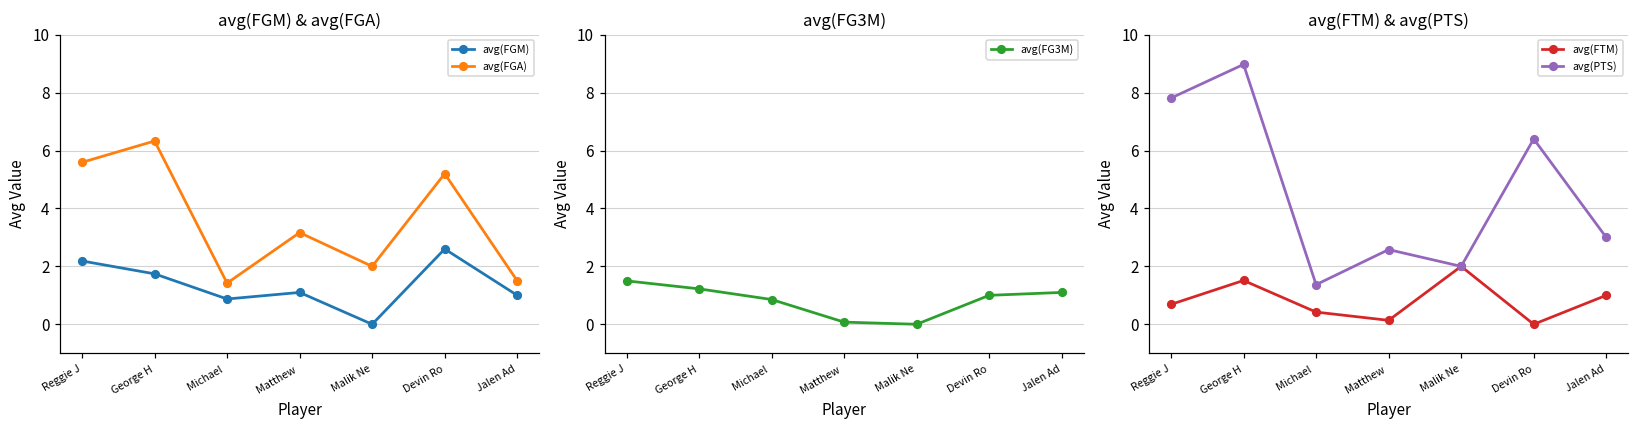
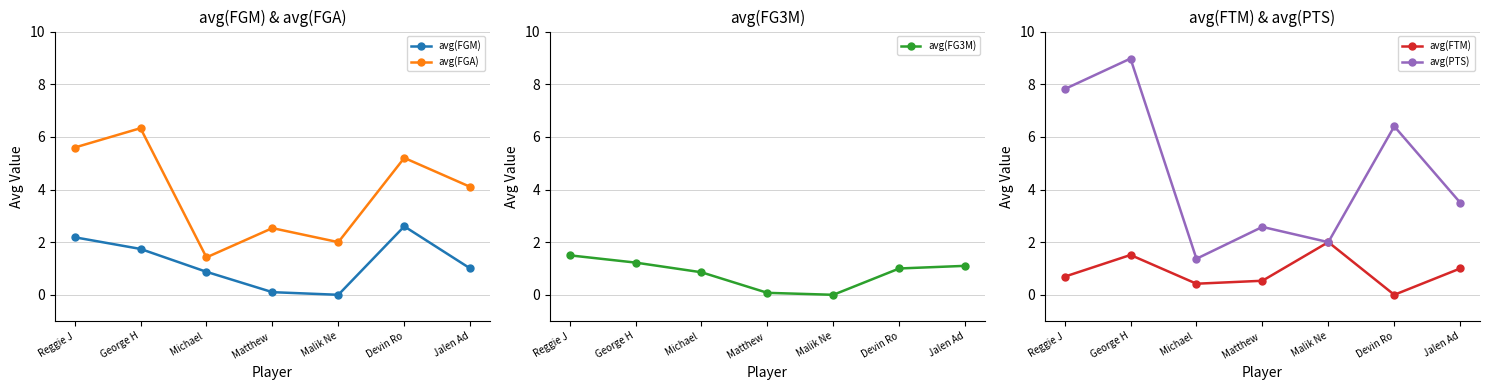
avg(FGM) & avg(FGA), avg(FGM), Matthew: 1.1 -> 0.1
avg(FGM) & avg(FGA), avg(FGA), Matthew: 3.2 -> 2.5
avg(FGM) & avg(FGA), avg(FGA), Jalen Ad: 1.5 -> 4.1
avg(FTM) & avg(PTS), avg(FTM), Matthew: 0.1 -> 0.5
avg(FTM) & avg(PTS), avg(PTS), Jalen Ad: 3.0 -> 3.5
